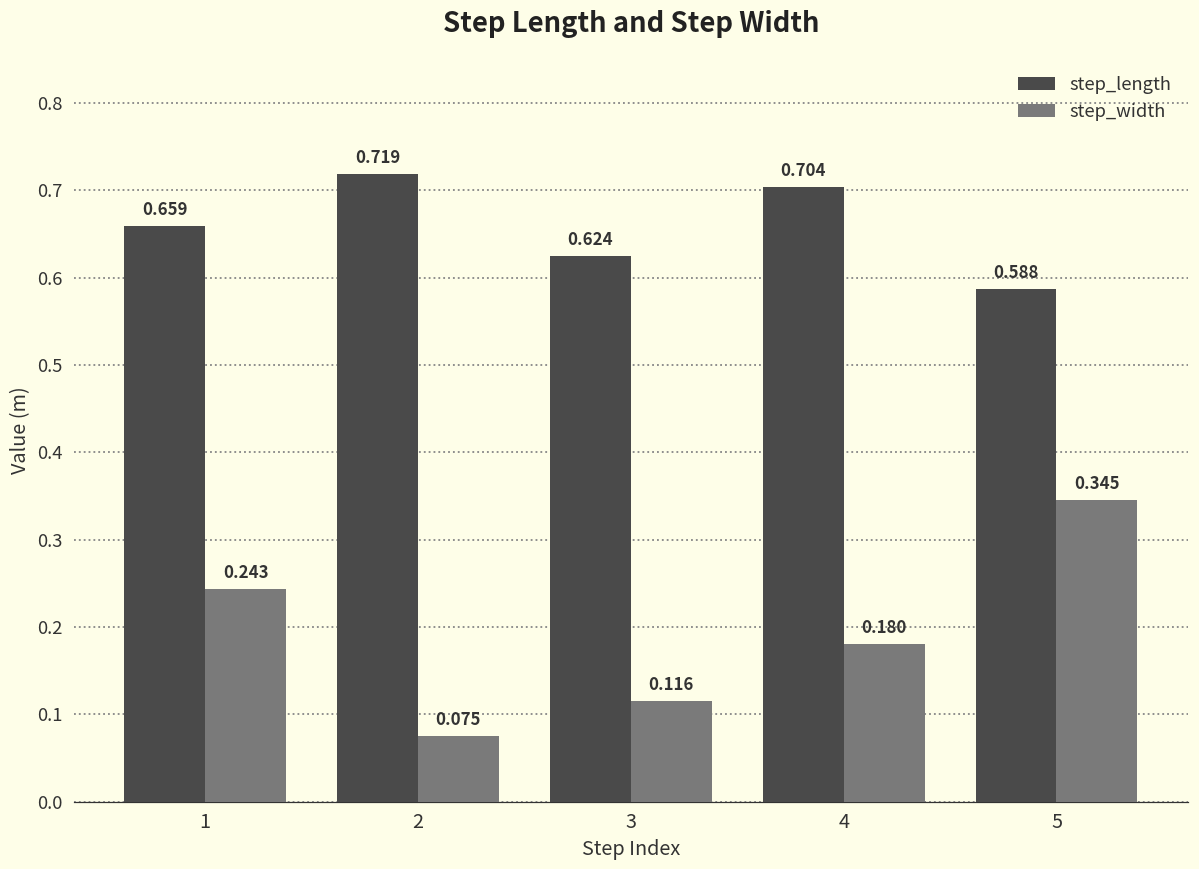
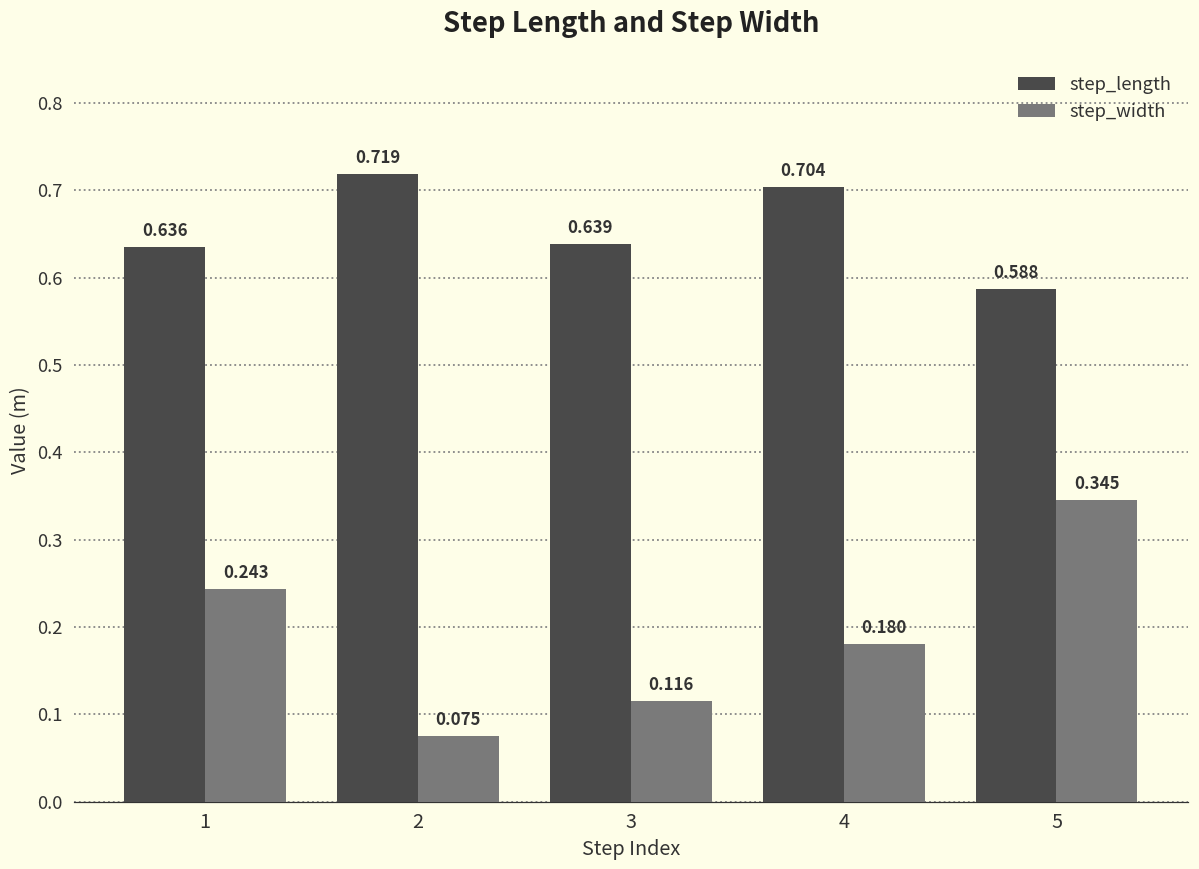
step_length, 1: 0.659 -> 0.636
step_length, 3: 0.624 -> 0.639
